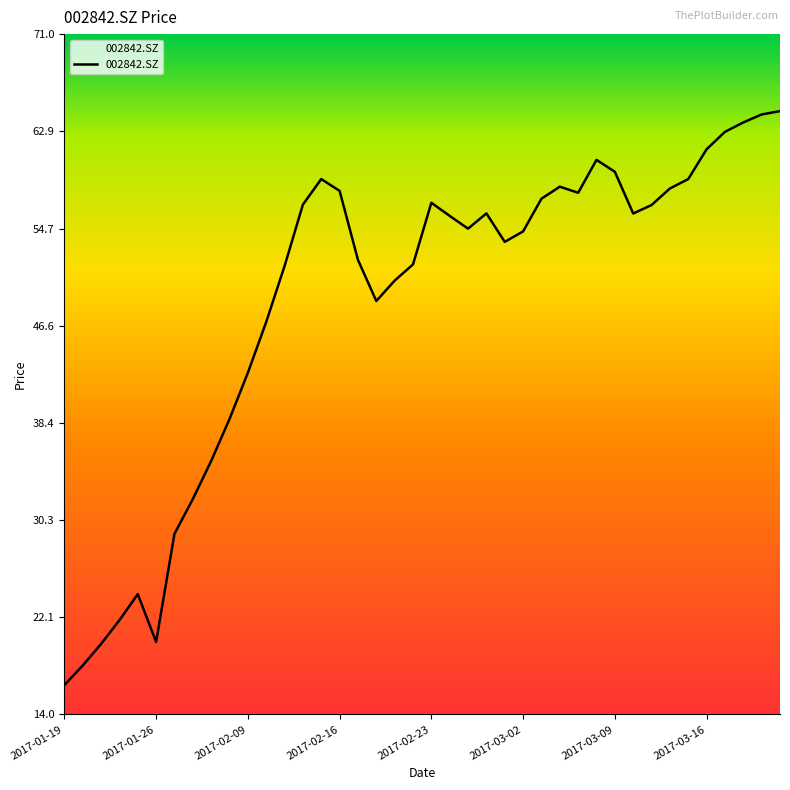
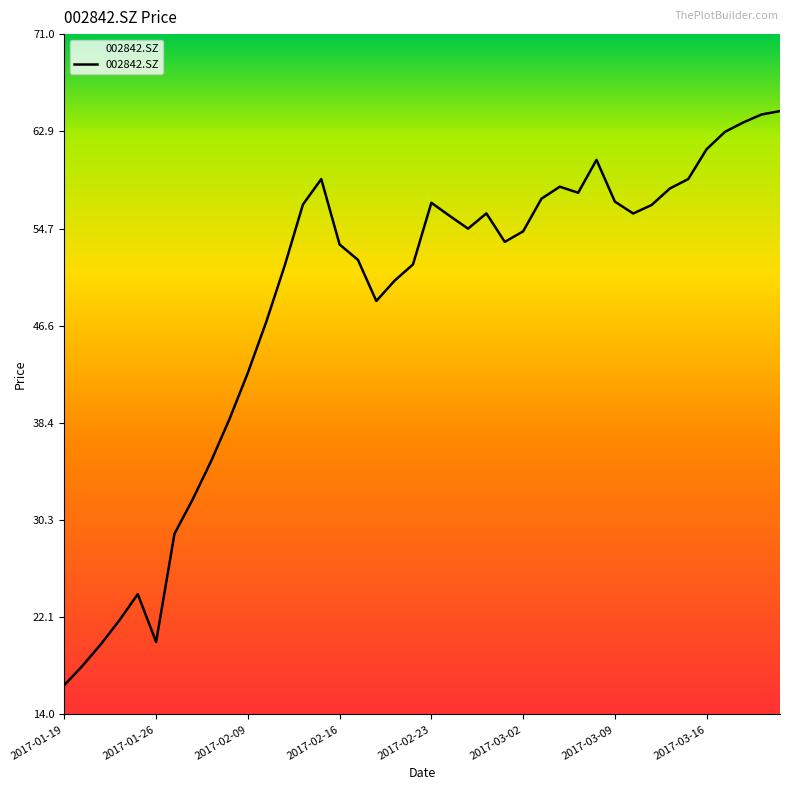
2017-02-16: 57.9 -> 53.4
2017-03-09: 59.5 -> 57.0
